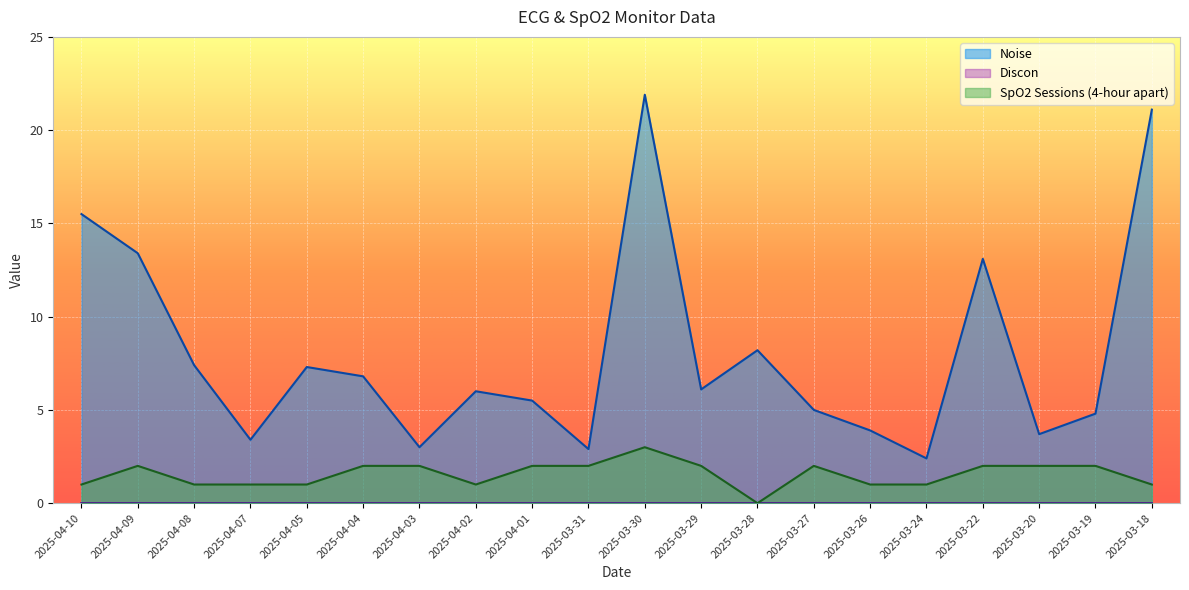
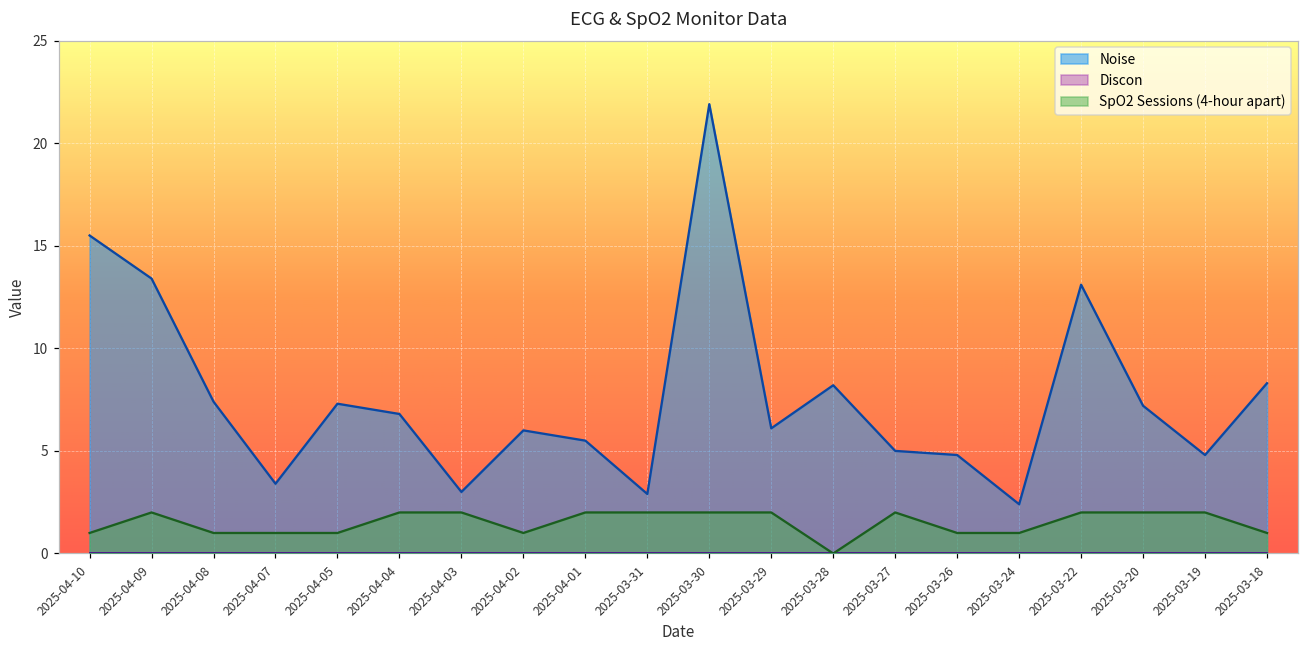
SpO2 Sessions (4-hour apart), 2025-03-30: 3 -> 2
Noise, 2025-03-26: 3.9 -> 4.8
Noise, 2025-03-20: 3.7 -> 7.2
Noise, 2025-03-18: 21.1 -> 8.3
